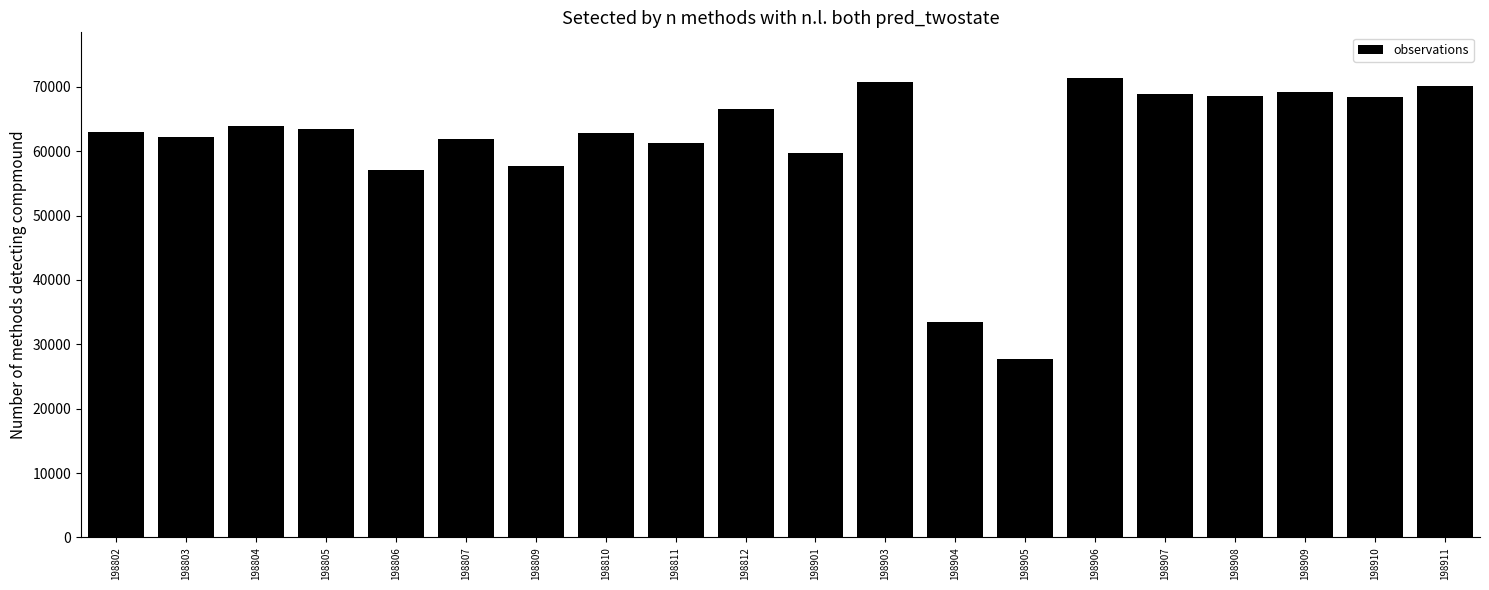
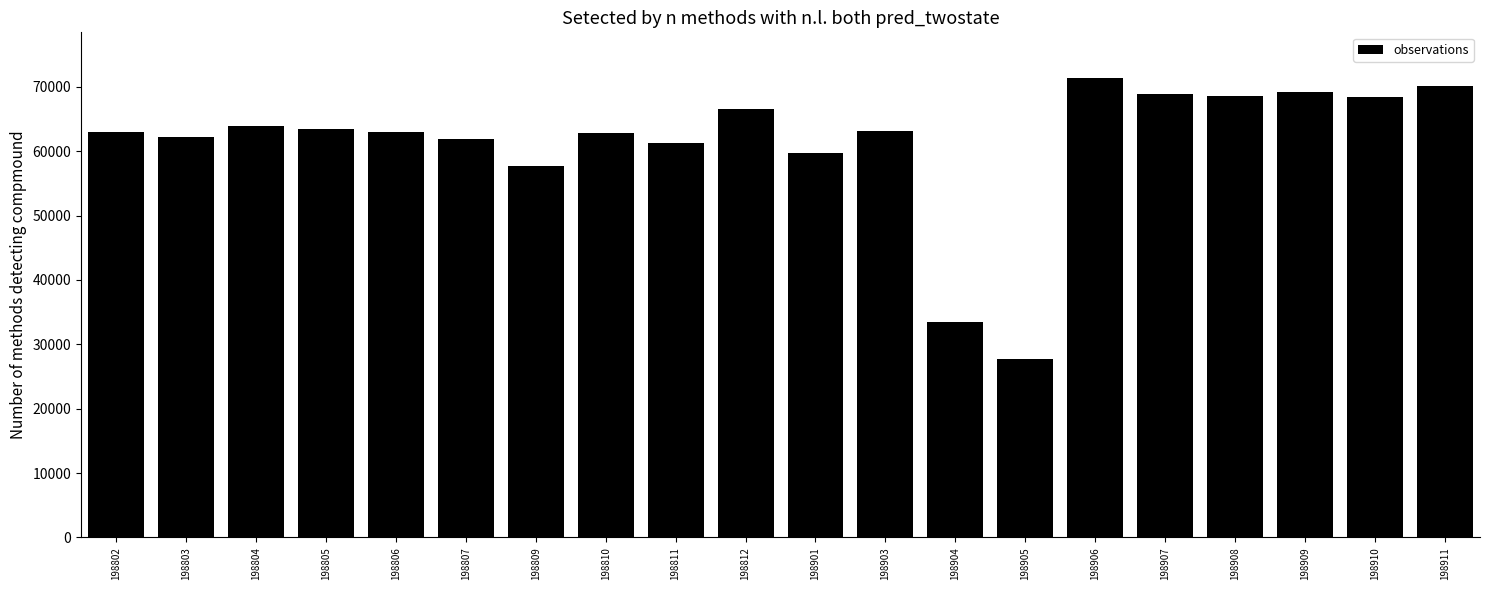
198806: 57000 -> 63000
198903: 71000 -> 63000
